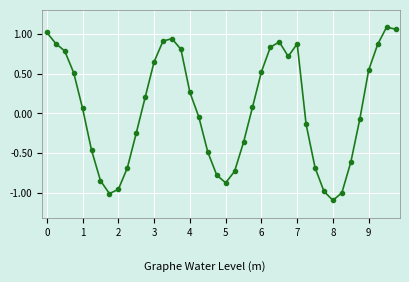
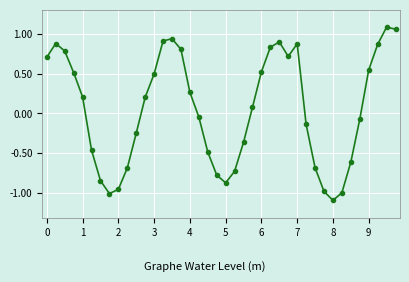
0: 1.0 -> 0.7
1: 0.1 -> 0.2
3: 0.6 -> 0.5
